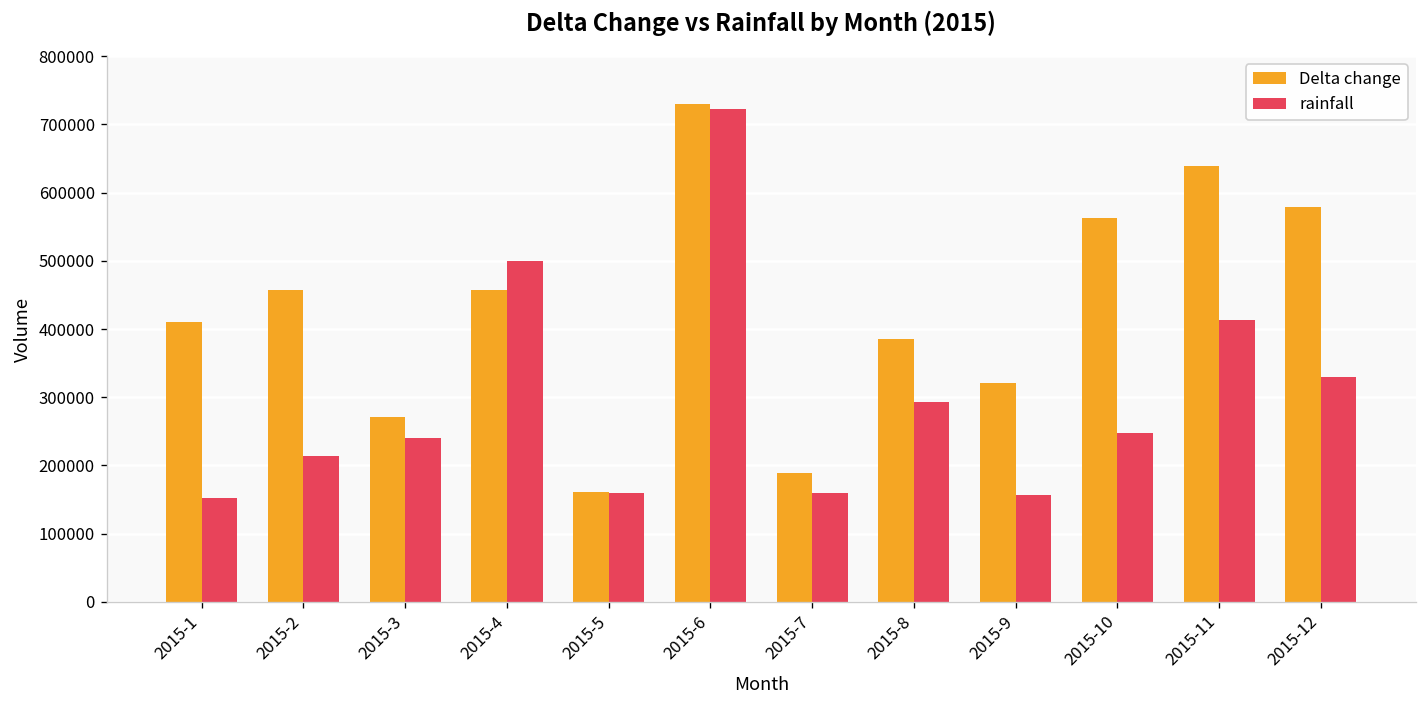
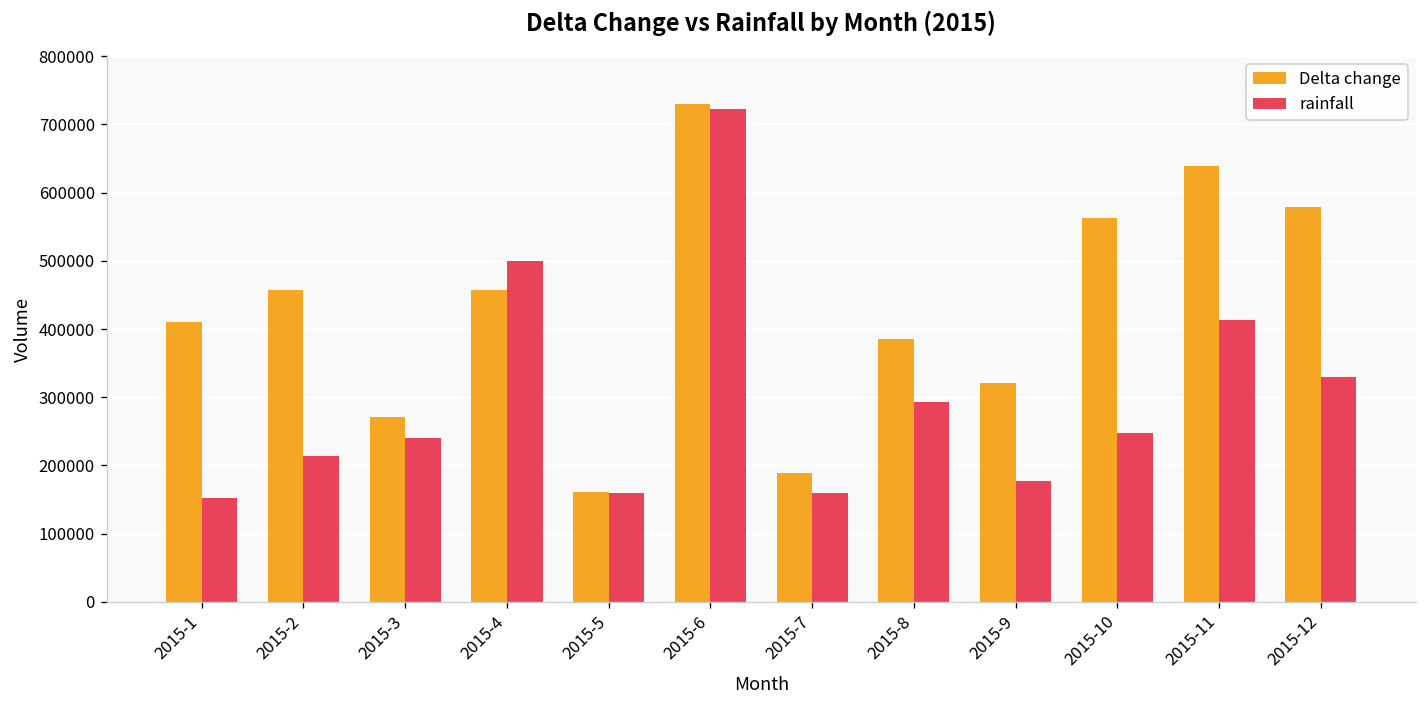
rainfall, 2015-9: 160000 -> 180000
